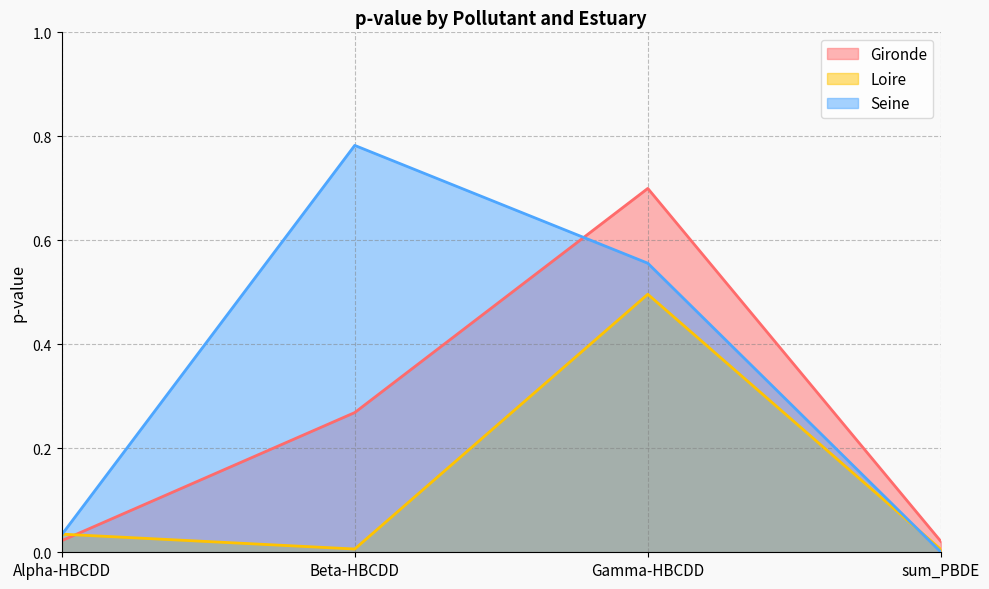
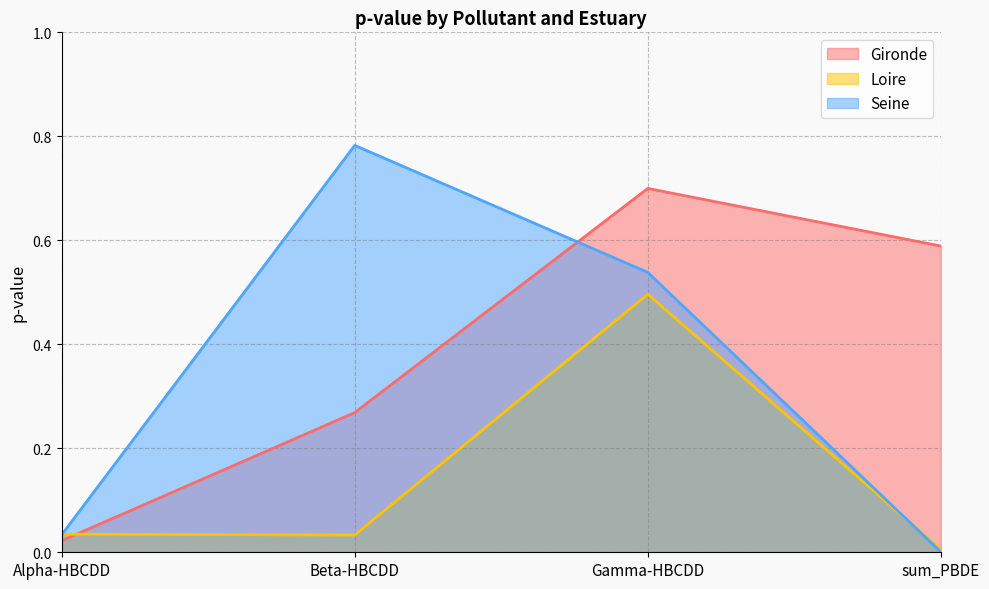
Loire, Beta-HBCDD: 0.01 -> 0.03
Seine, Gamma-HBCDD: 0.56 -> 0.54
Gironde, sum_PBDE: 0.02 -> 0.59
